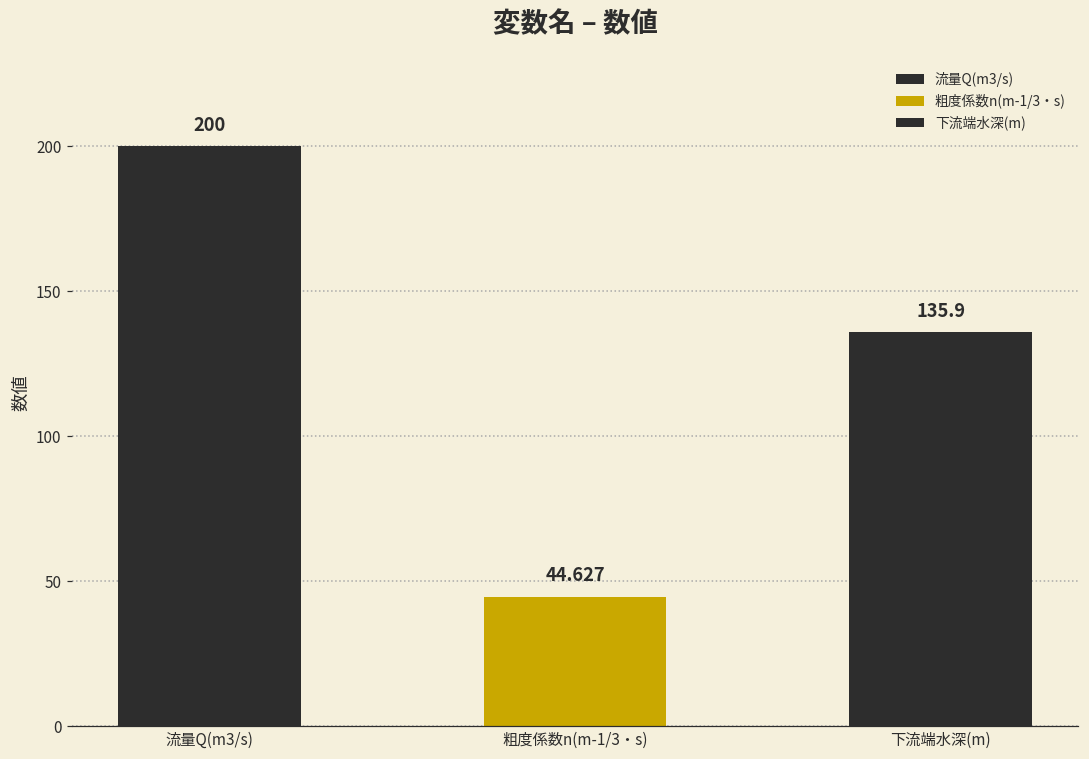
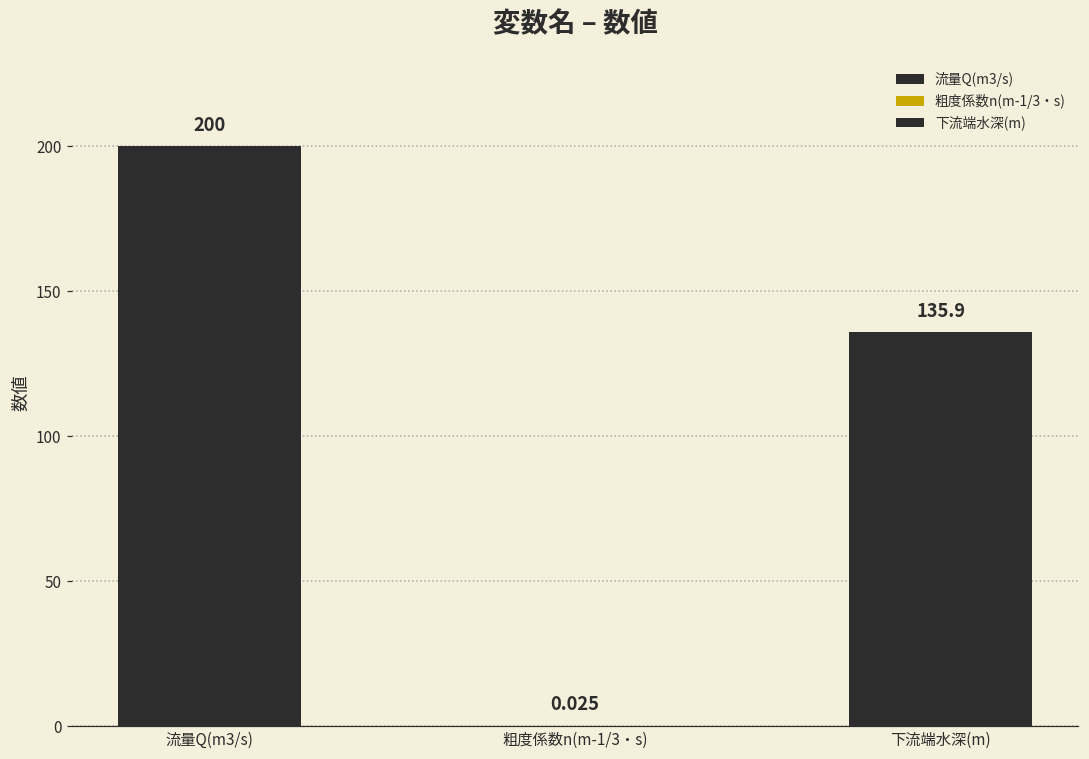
粗度係数n(m-1/3・s): 44.627 -> 0.025
